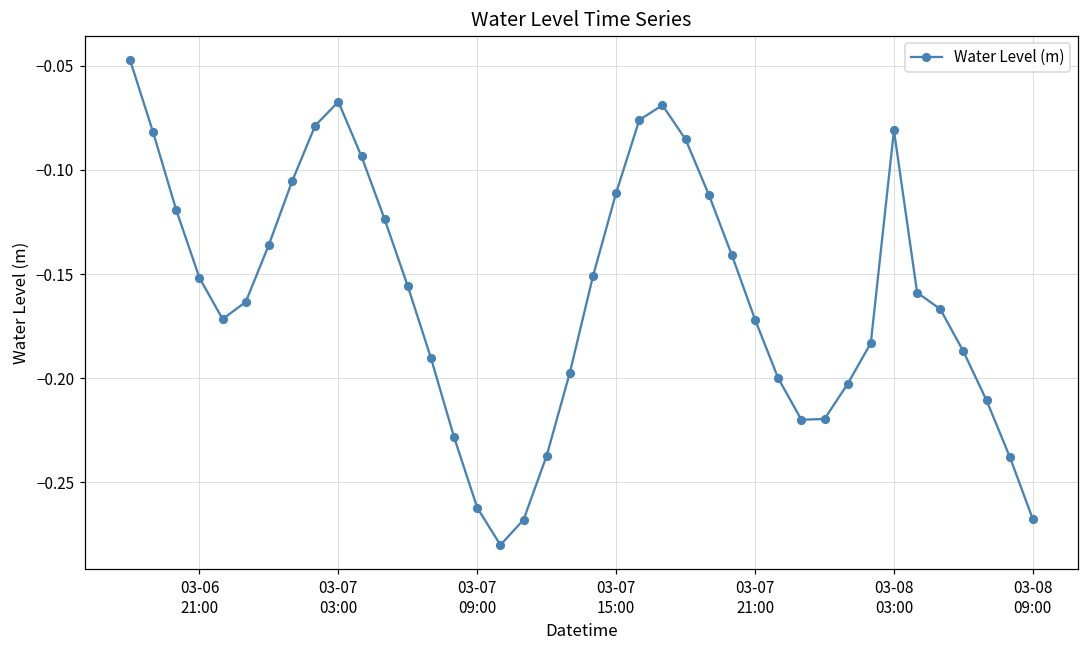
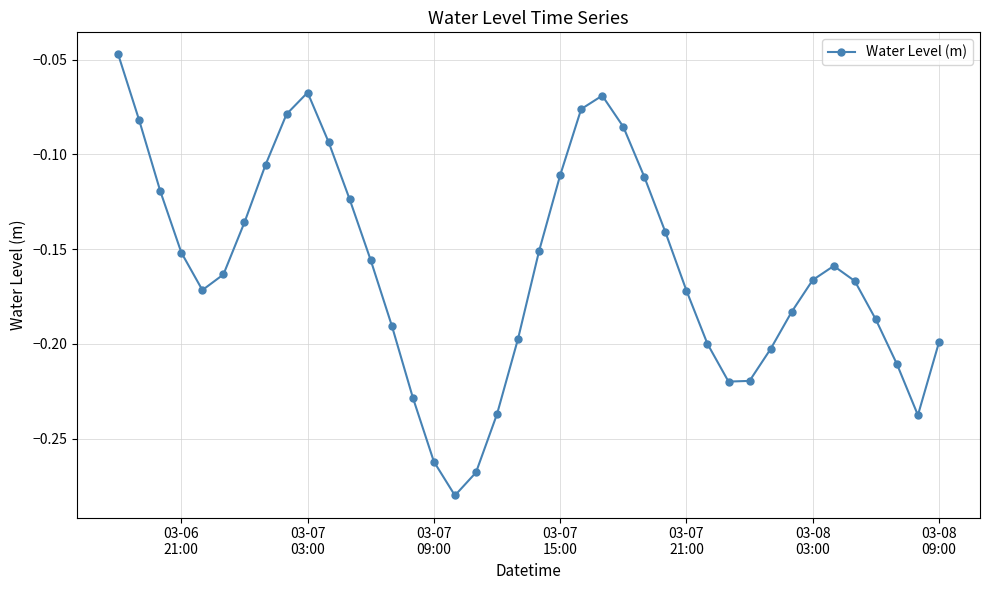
03-08 03:00: -0.081 -> -0.166
03-08 09:00: -0.268 -> -0.199
